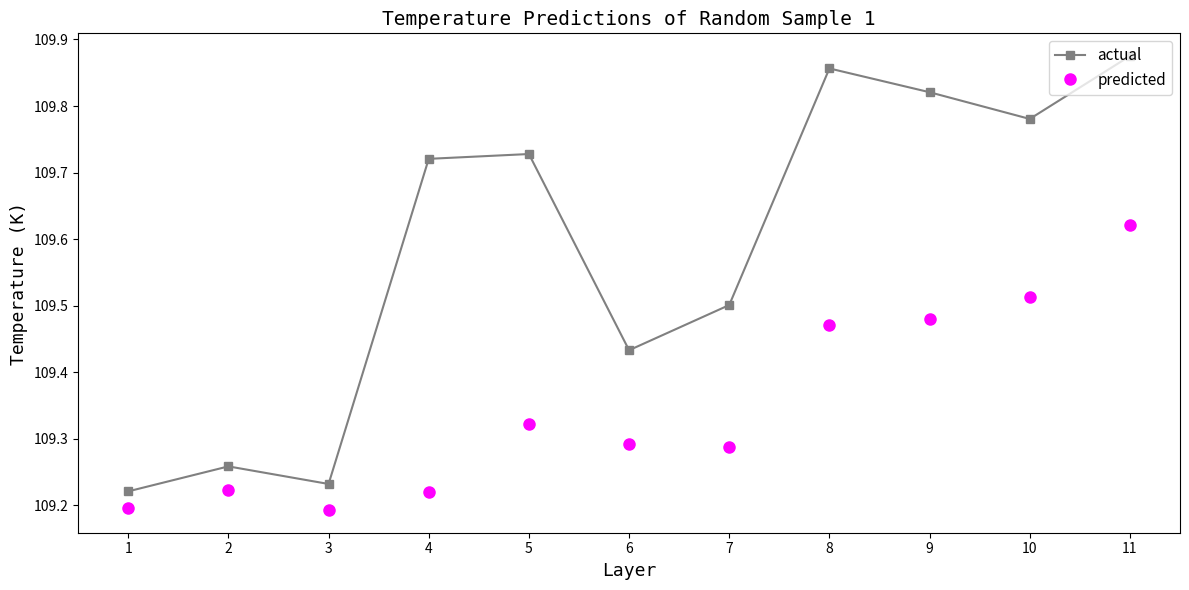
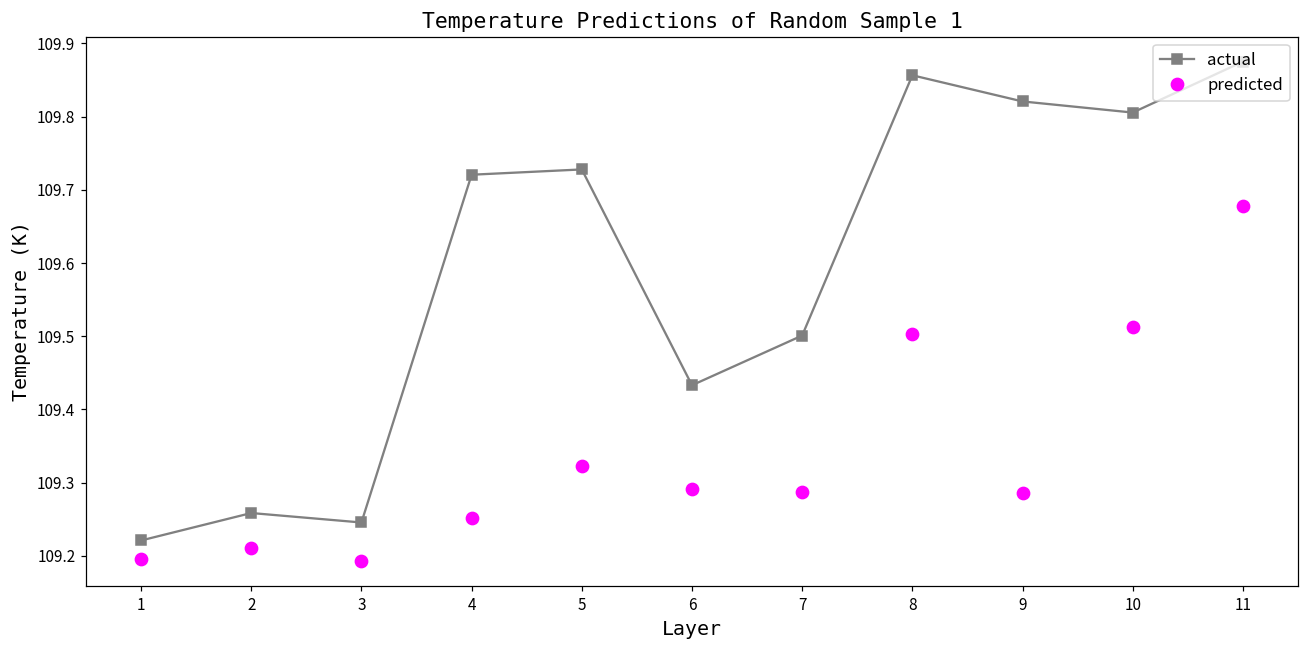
predicted, 2: 109.22 -> 109.21
actual, 3: 109.23 -> 109.25
predicted, 4: 109.22 -> 109.25
predicted, 8: 109.47 -> 109.50
predicted, 9: 109.48 -> 109.29
actual, 10: 109.78 -> 109.81
predicted, 11: 109.62 -> 109.68
